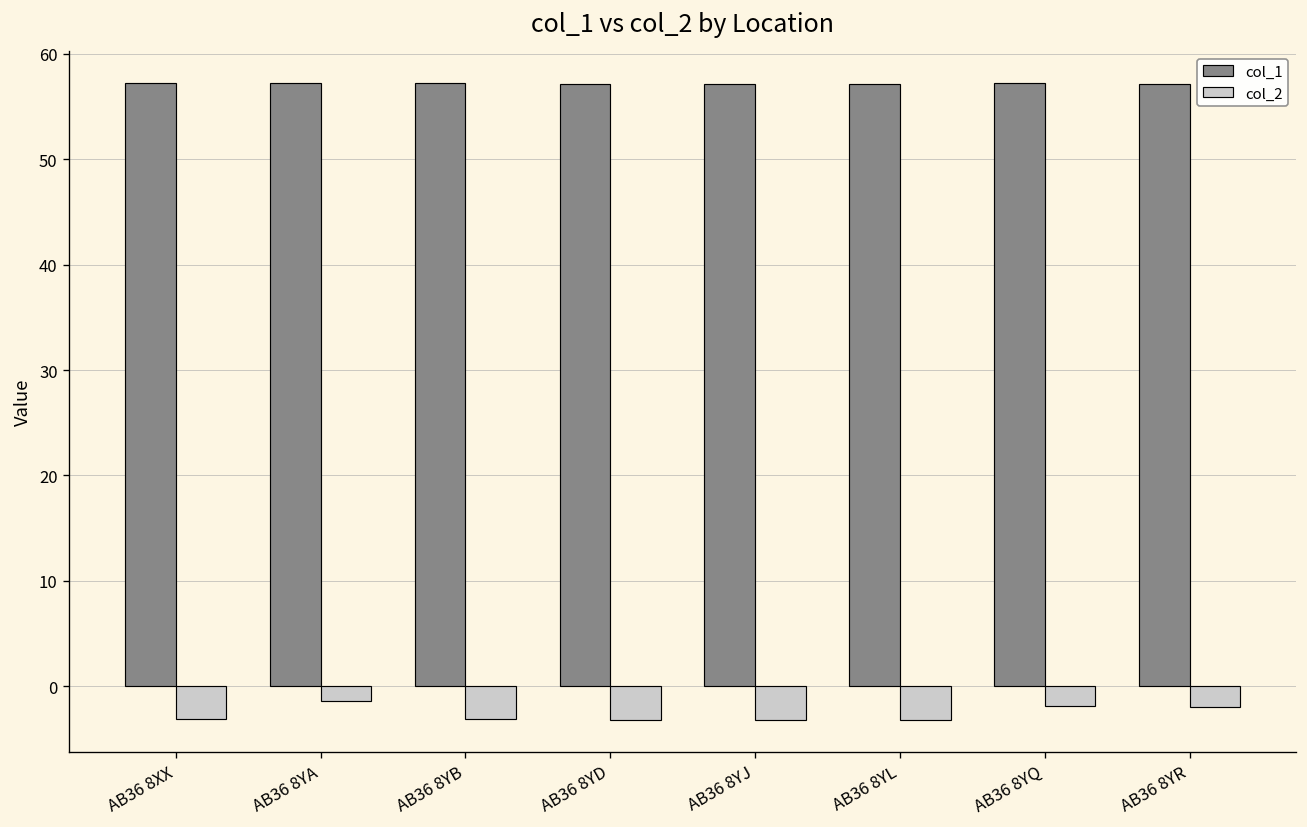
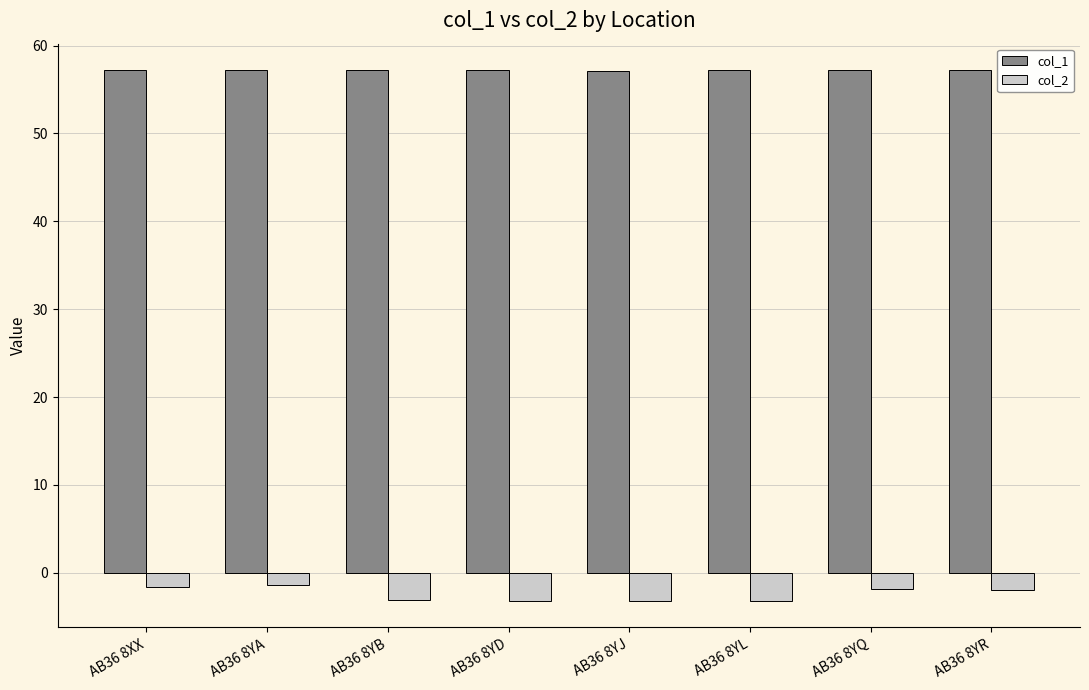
col_2, AB36 8XX: -3 -> -2
